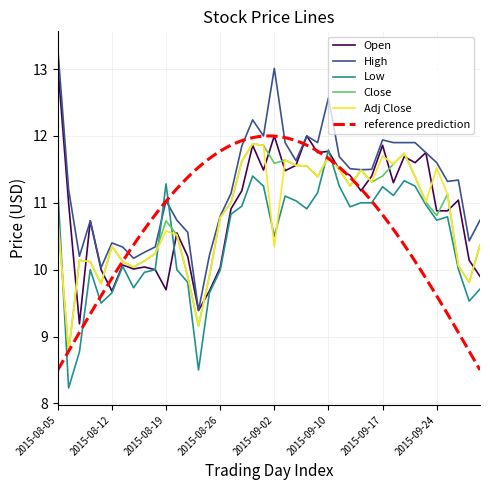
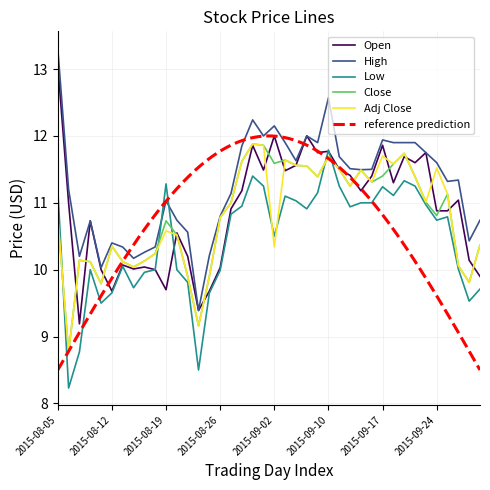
High, 2015-09-02: 13.0 -> 12.2
